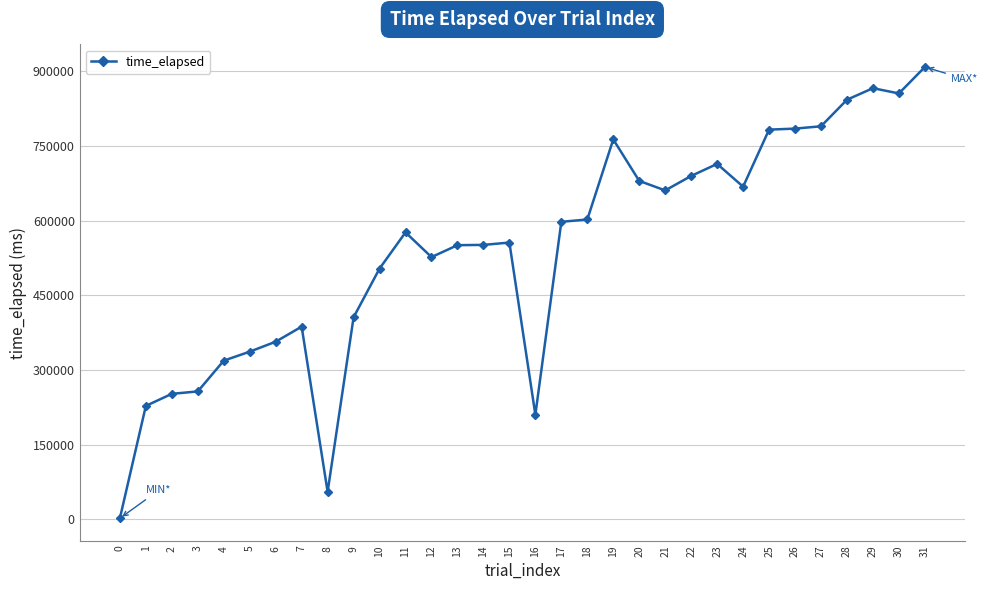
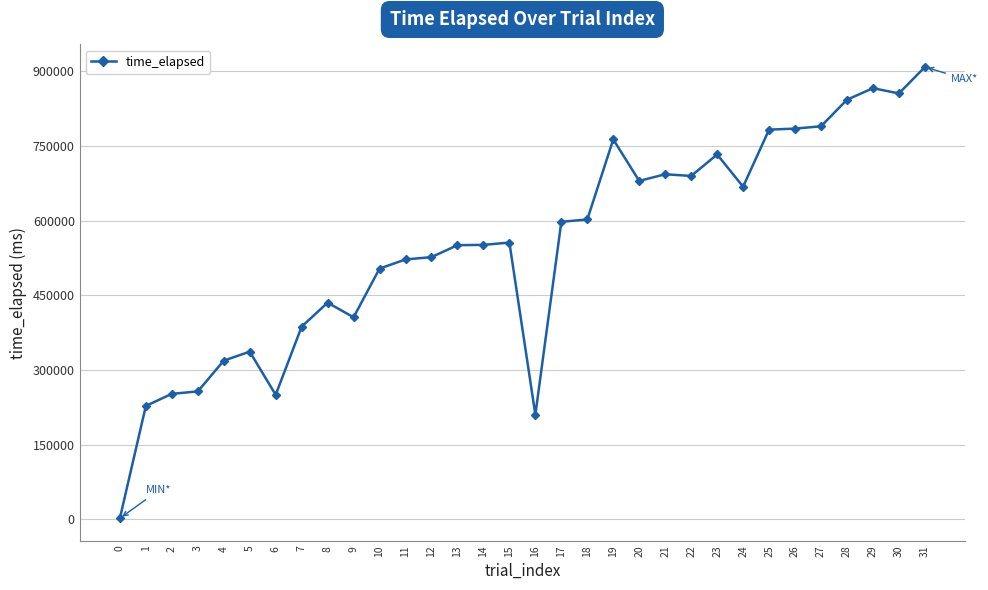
6: 360000 -> 250000
8: 60000 -> 440000
11: 580000 -> 520000
21: 660000 -> 690000
23: 710000 -> 730000
